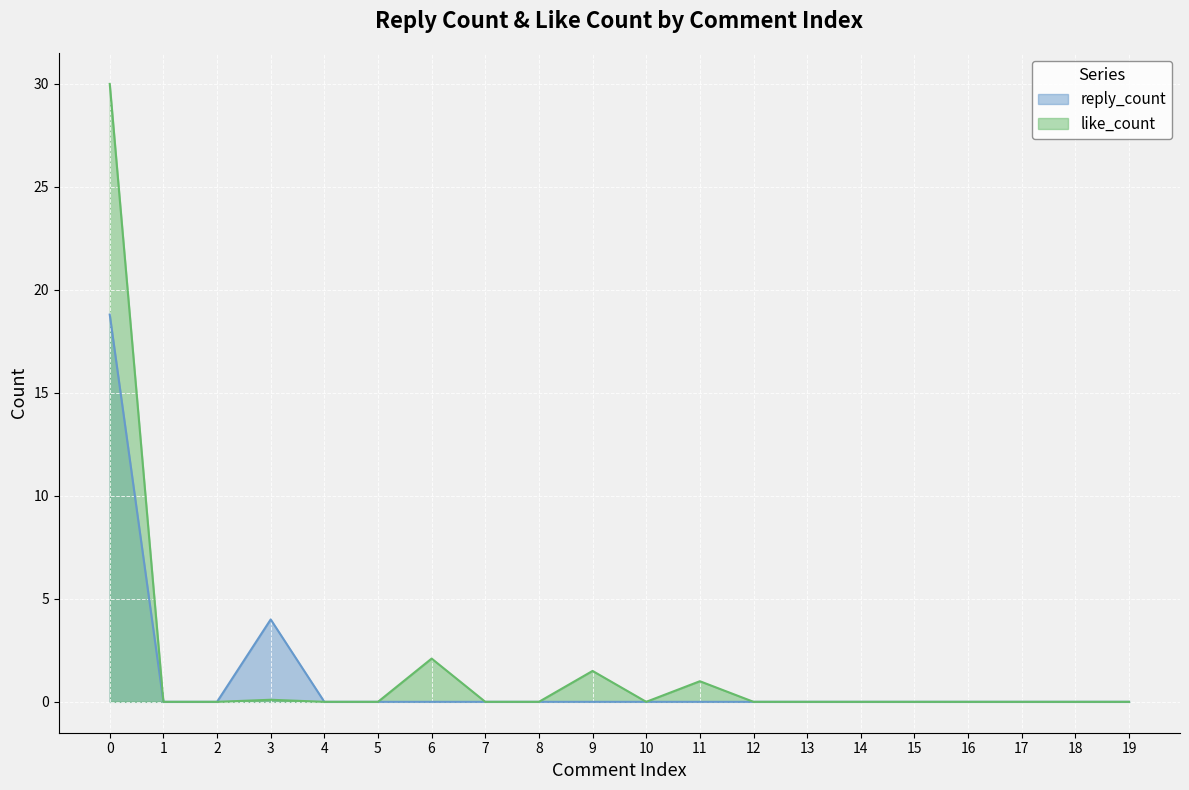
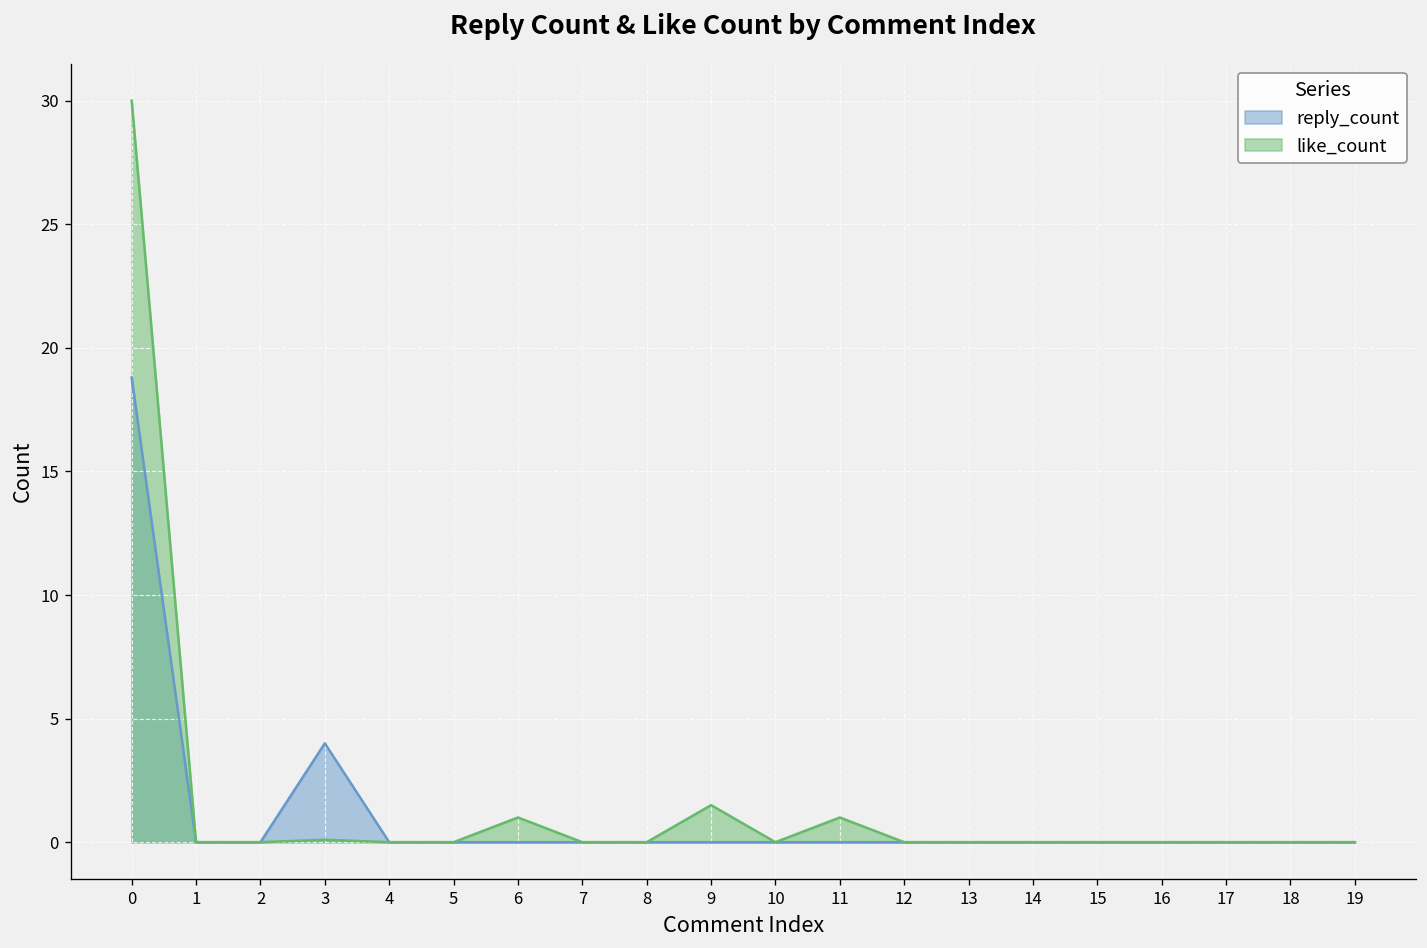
like_count, 6: 2.1 -> 1.0
